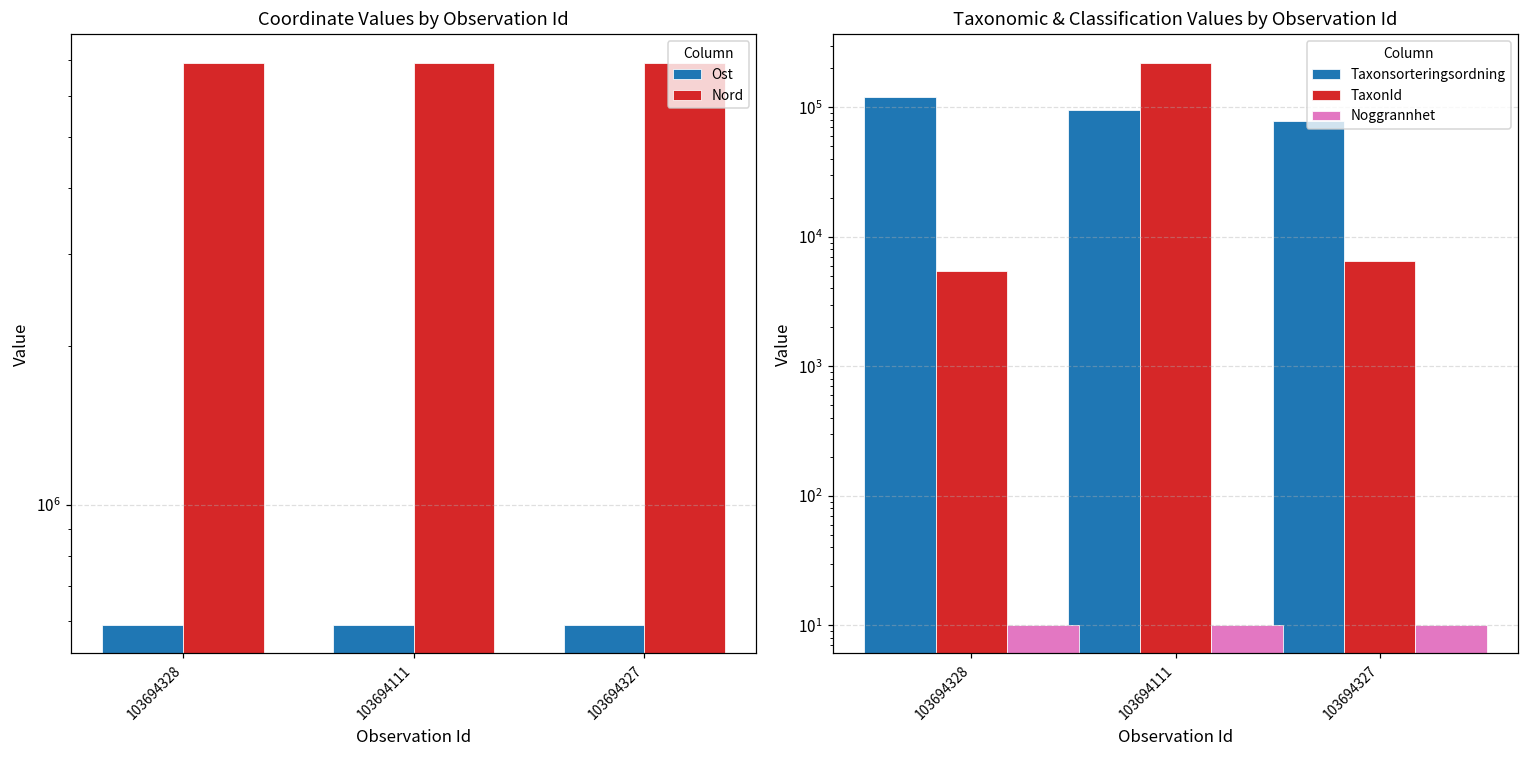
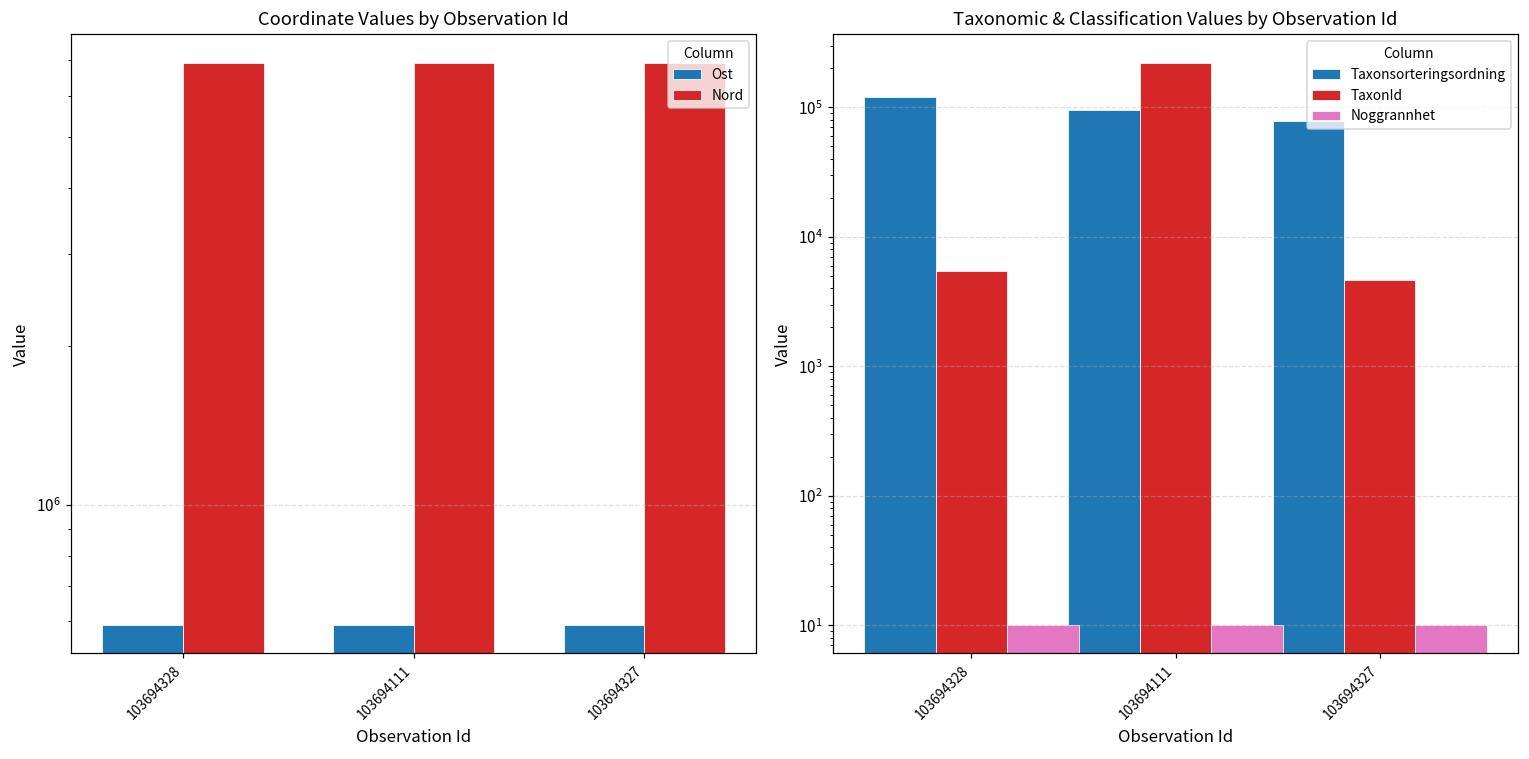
Taxonomic & Classification Values by Observation Id, TaxonId, 103694327: 6000 -> 4700
